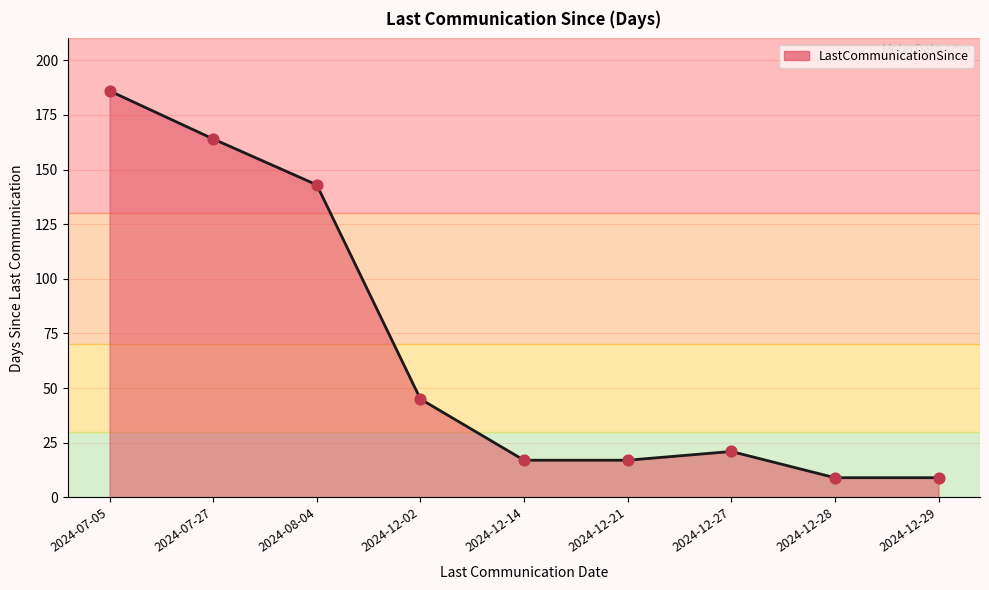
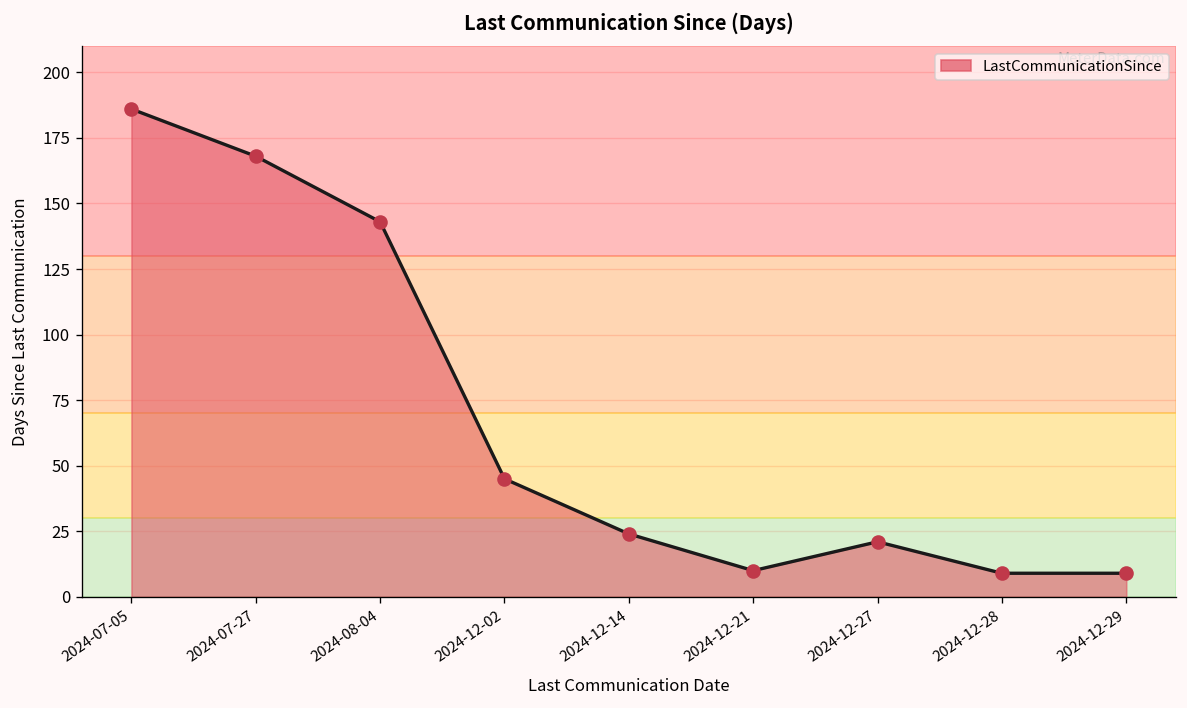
2024-07-27: 164 -> 168
2024-12-14: 17 -> 24
2024-12-21: 17 -> 10
